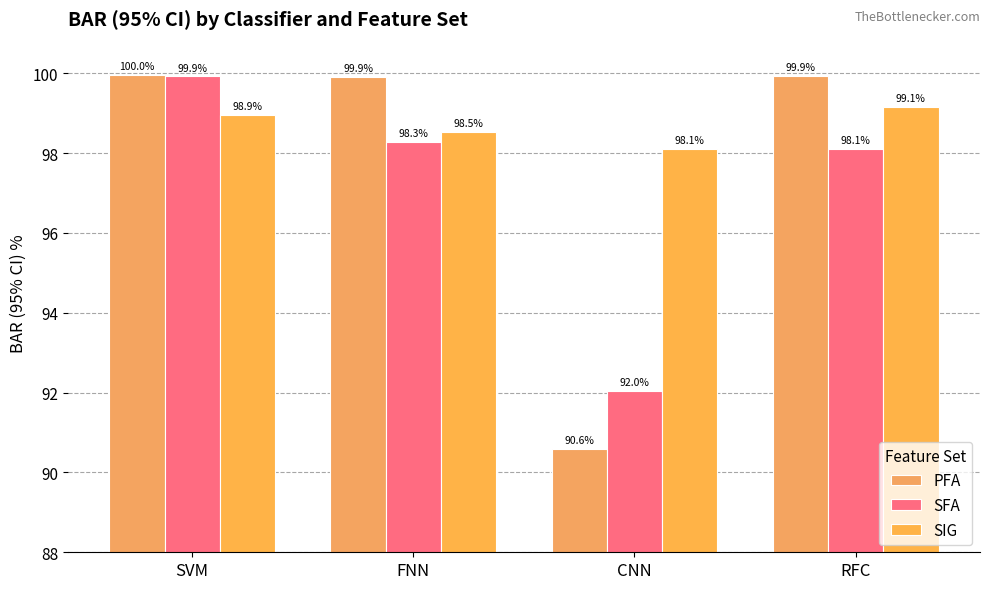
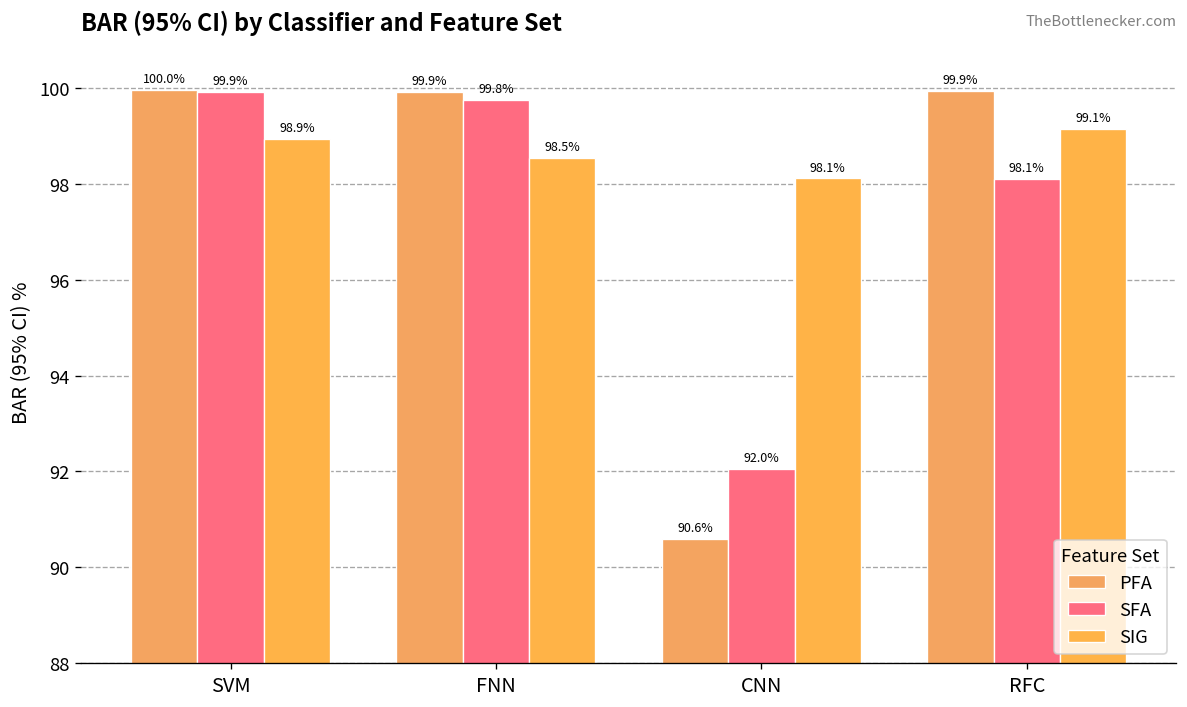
SFA, FNN: 98.3% -> 99.8%
